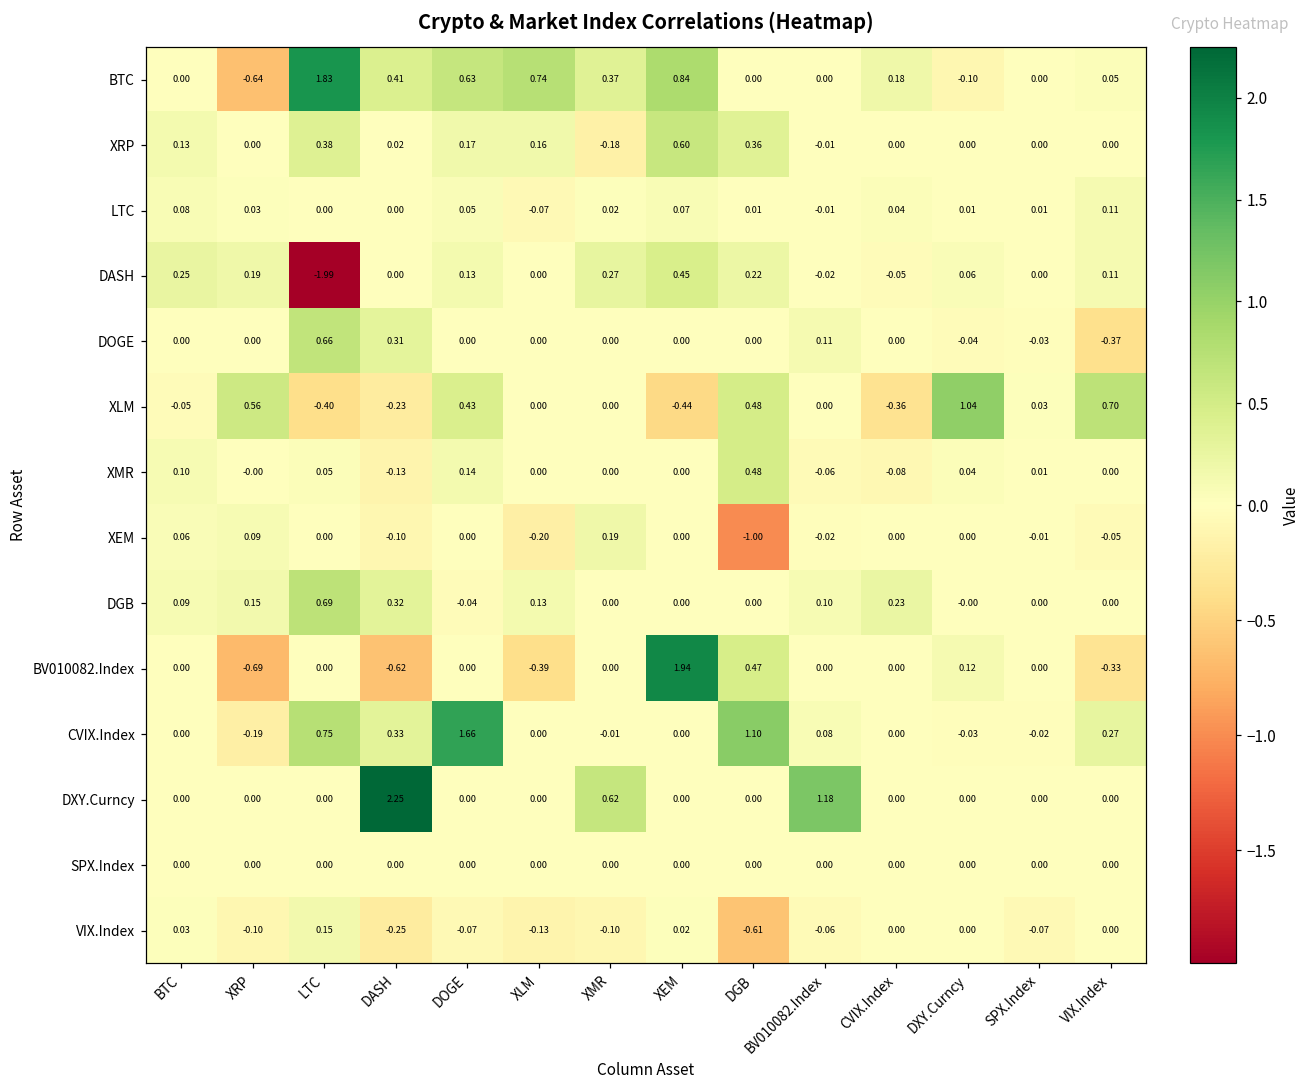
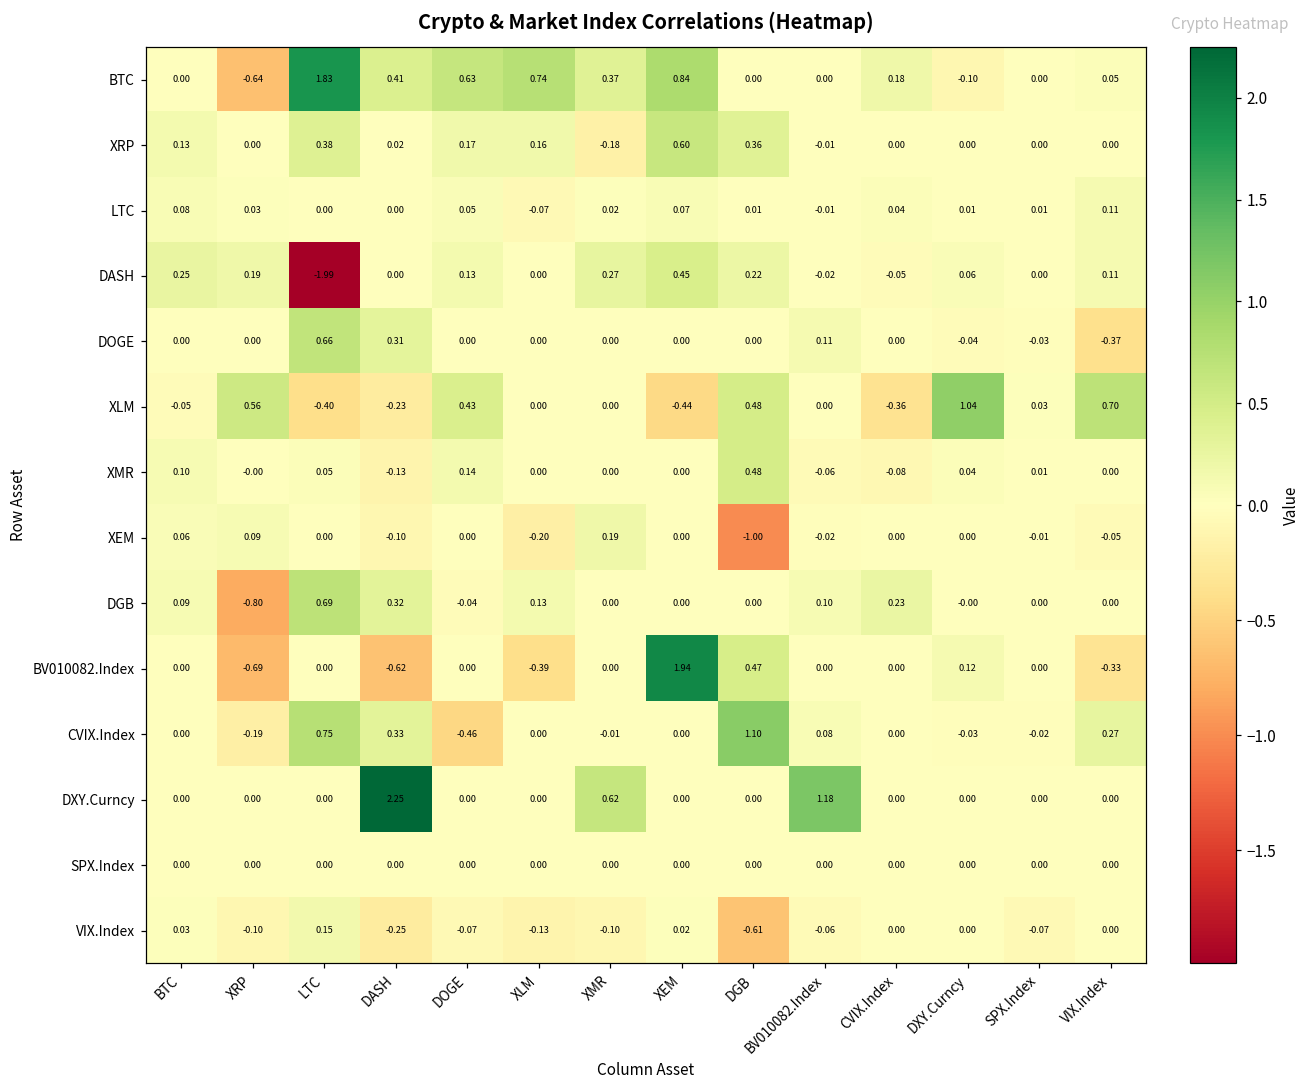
DGB, XRP: 0.15 -> -0.80
CVIX.Index, DOGE: 1.66 -> -0.46
